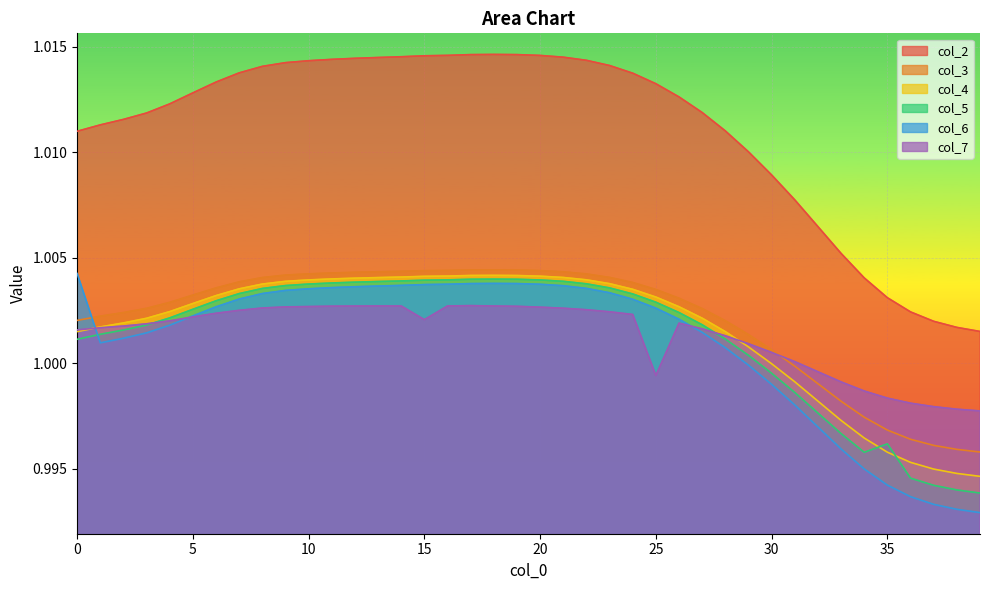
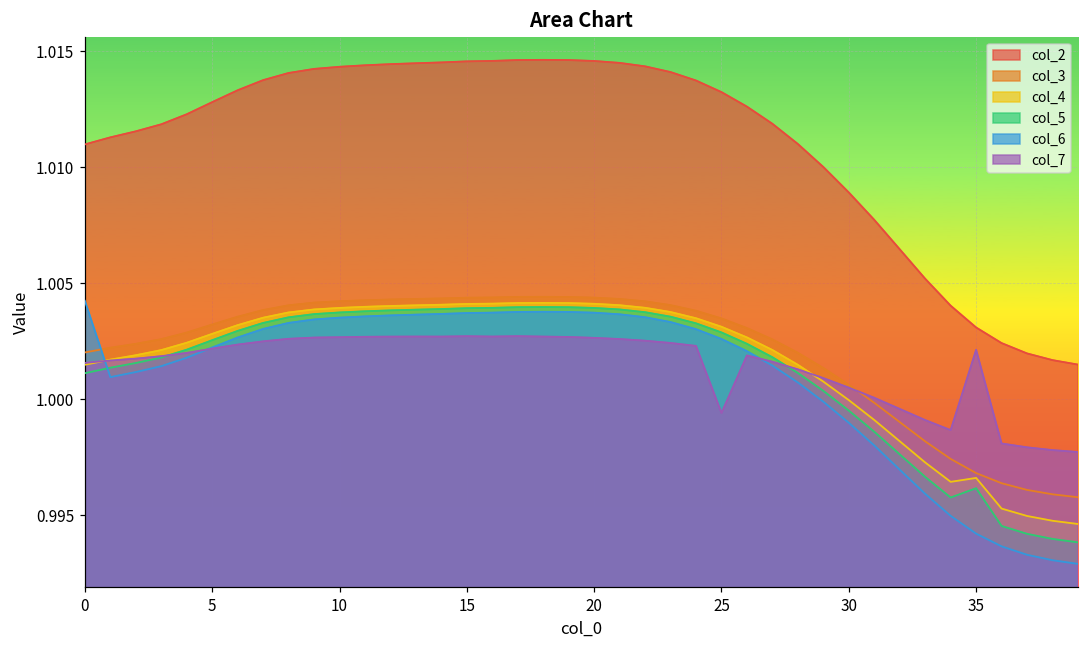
col_7, 15: 1.0021 -> 1.0027
col_4, 35: 0.9958 -> 0.9966
col_7, 35: 0.9983 -> 1.0021
